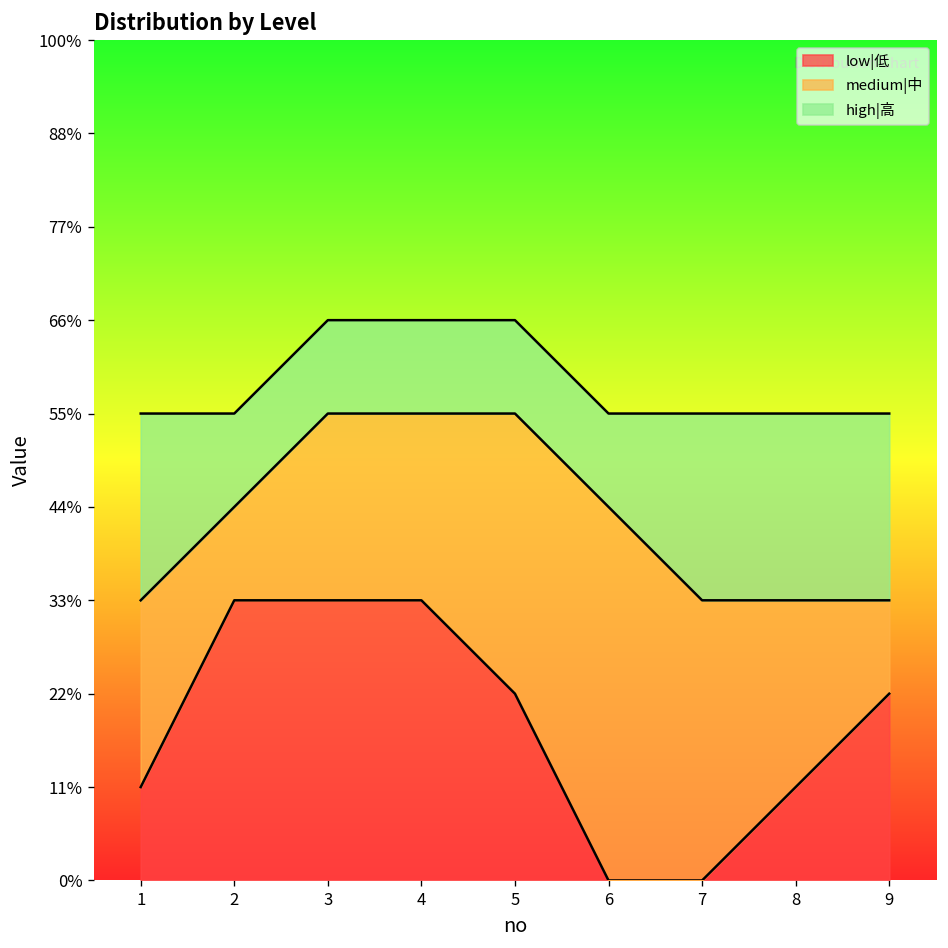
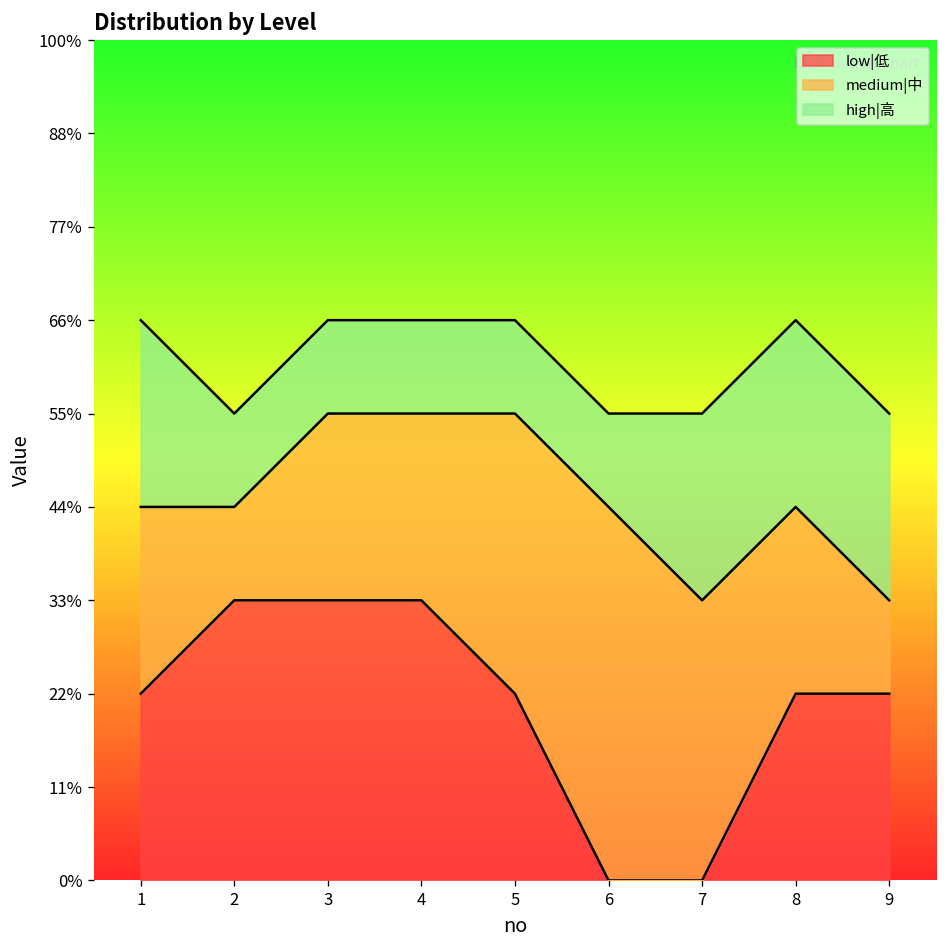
low|低, 1: 11% -> 22%
low|低, 8: 11% -> 22%
